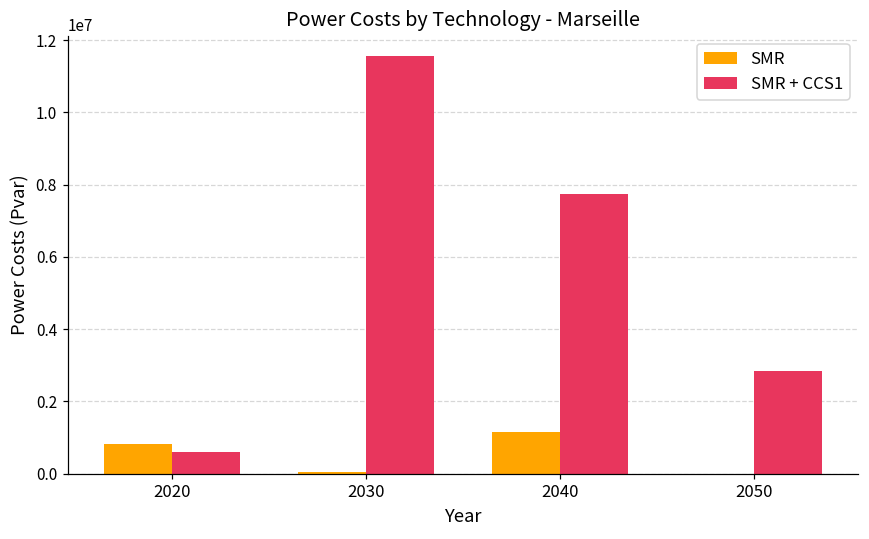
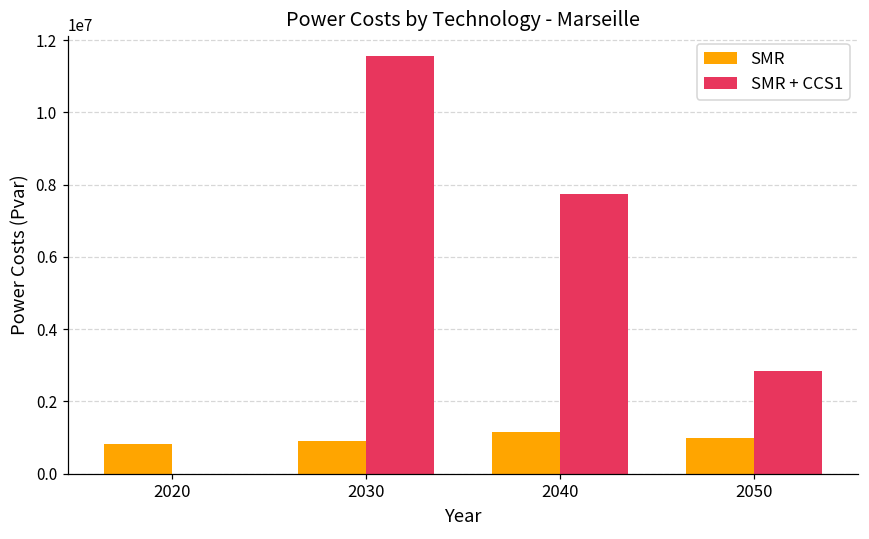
SMR + CCS1, 2020: 600000 -> 0
SMR, 2030: 0 -> 900000
SMR, 2050: 0 -> 1000000
